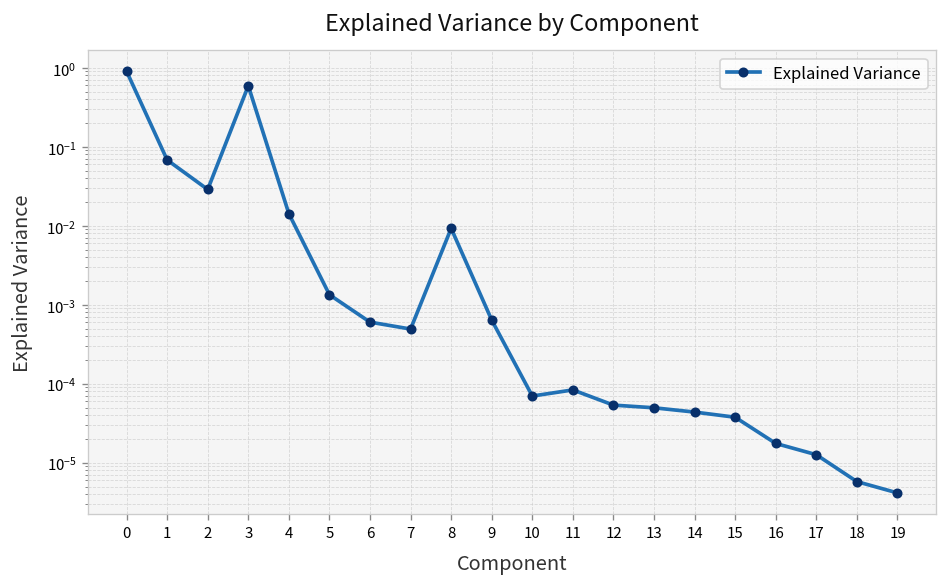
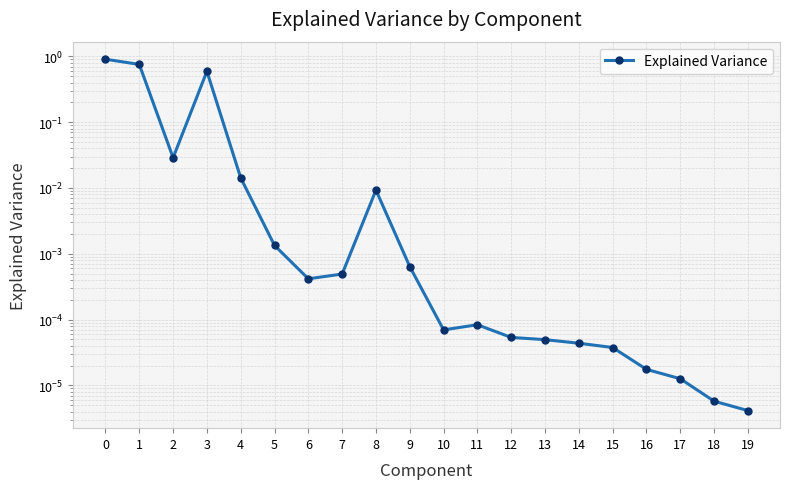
1: 0.07 -> 0.8
6: 0.0006 -> 0.0004
